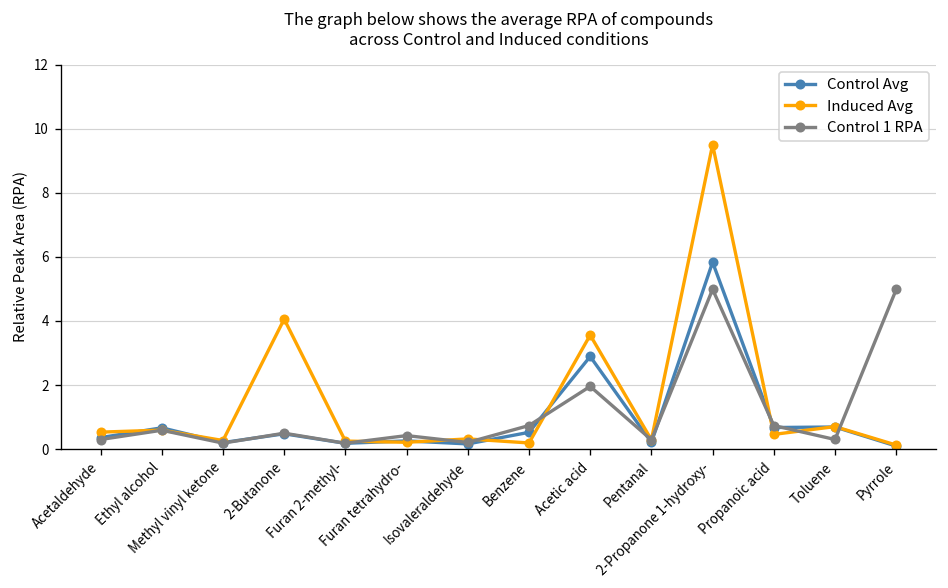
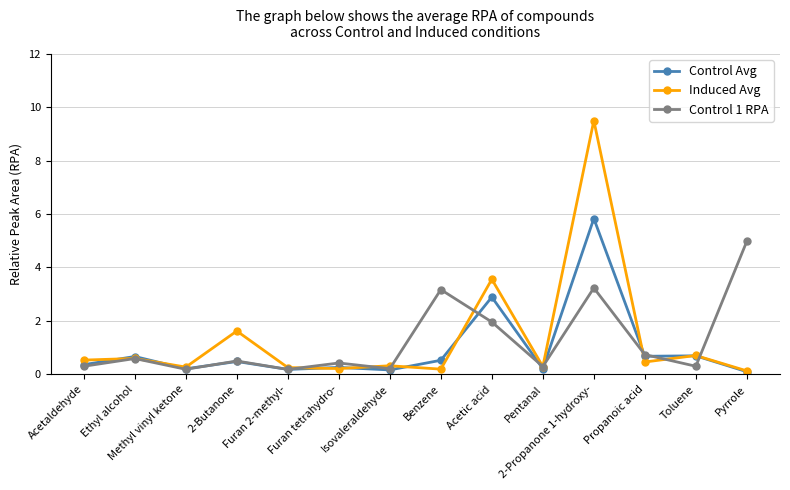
Induced Avg, 2-Butanone: 4.1 -> 1.6
Control 1 RPA, Benzene: 0.7 -> 3.2
Control 1 RPA, 2-Propanone 1-hydroxy-: 5.0 -> 3.2
